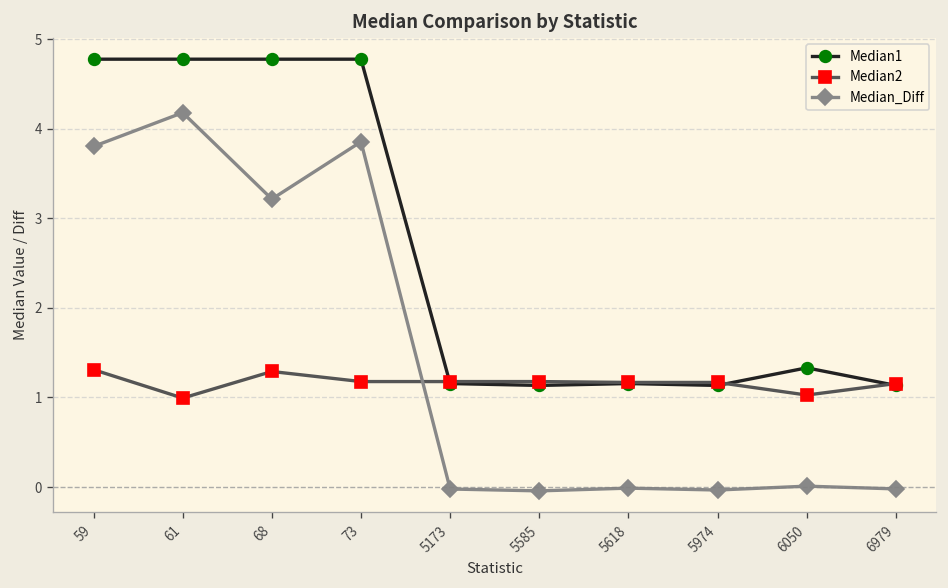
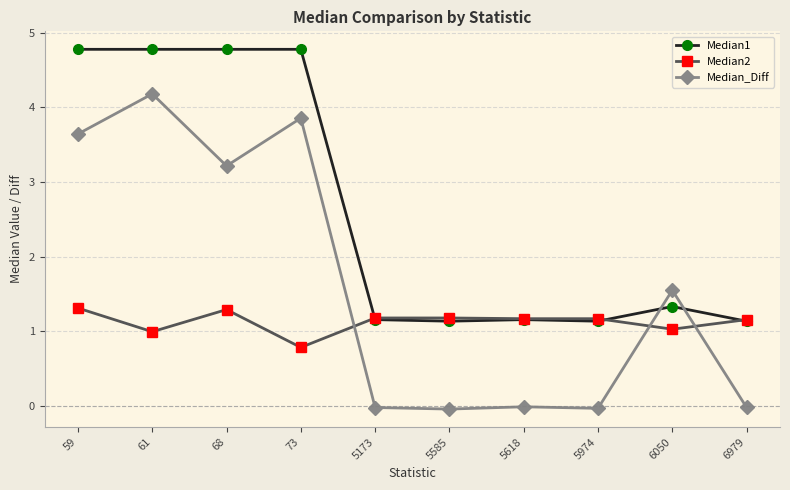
Median_Diff, 59: 3.8 -> 3.6
Median2, 73: 1.2 -> 0.8
Median_Diff, 6050: 0.0 -> 1.5
